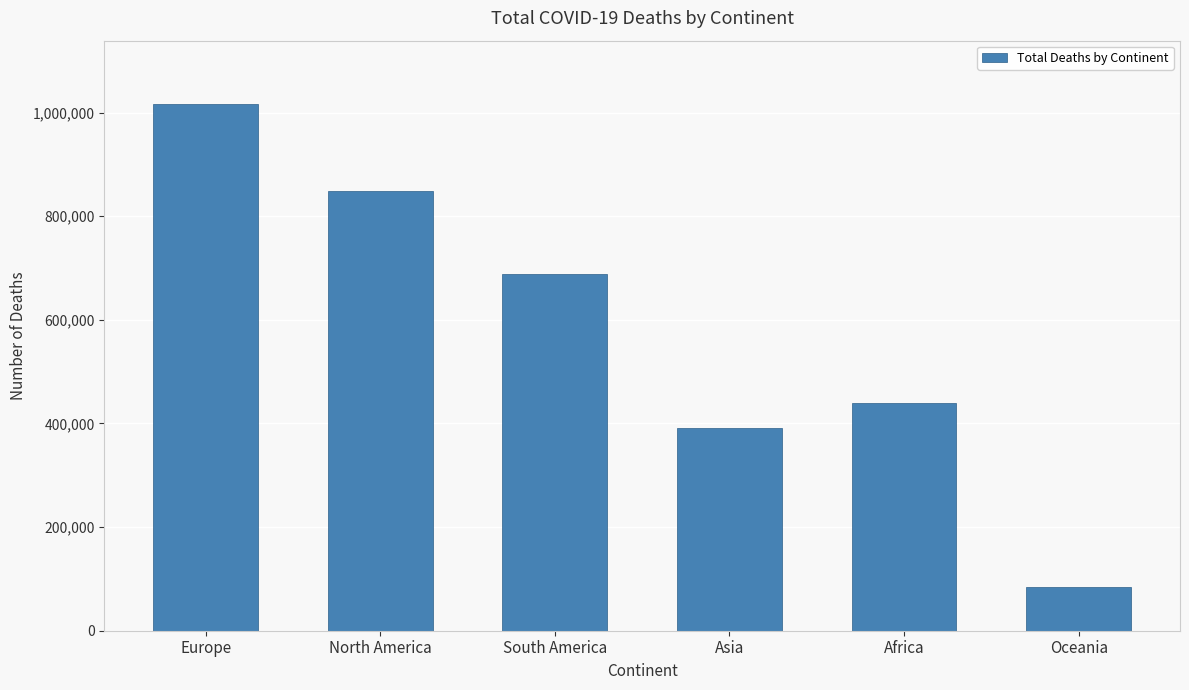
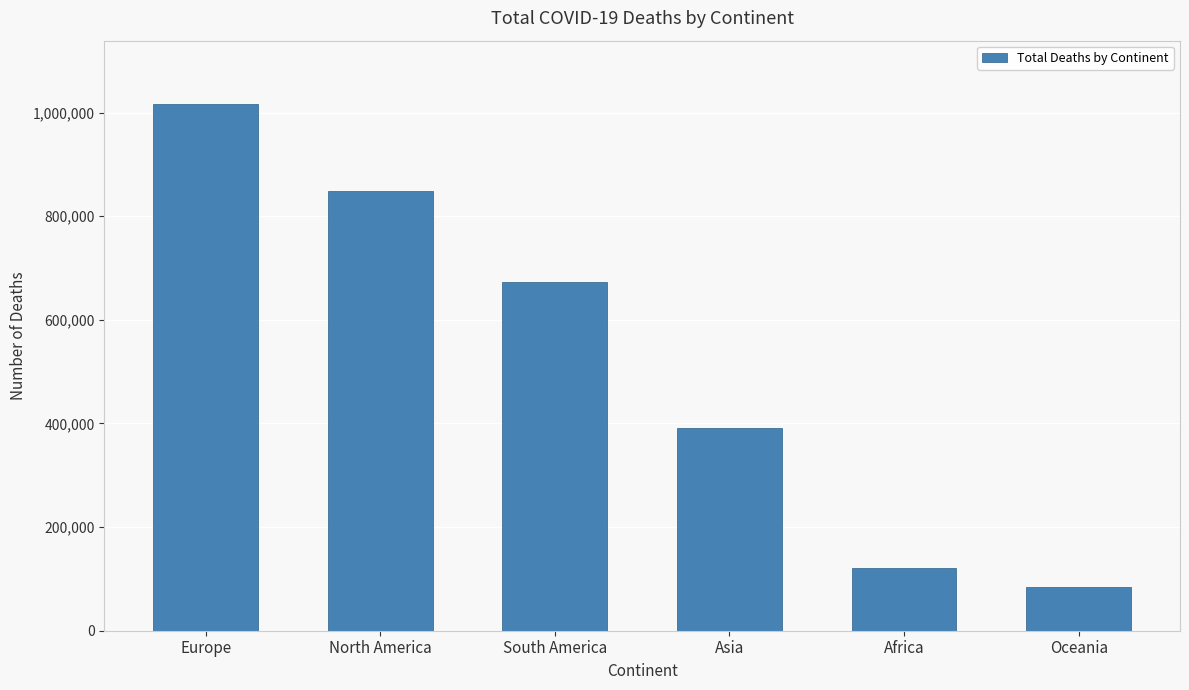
South America: 690,000 -> 670,000
Africa: 440,000 -> 120,000
